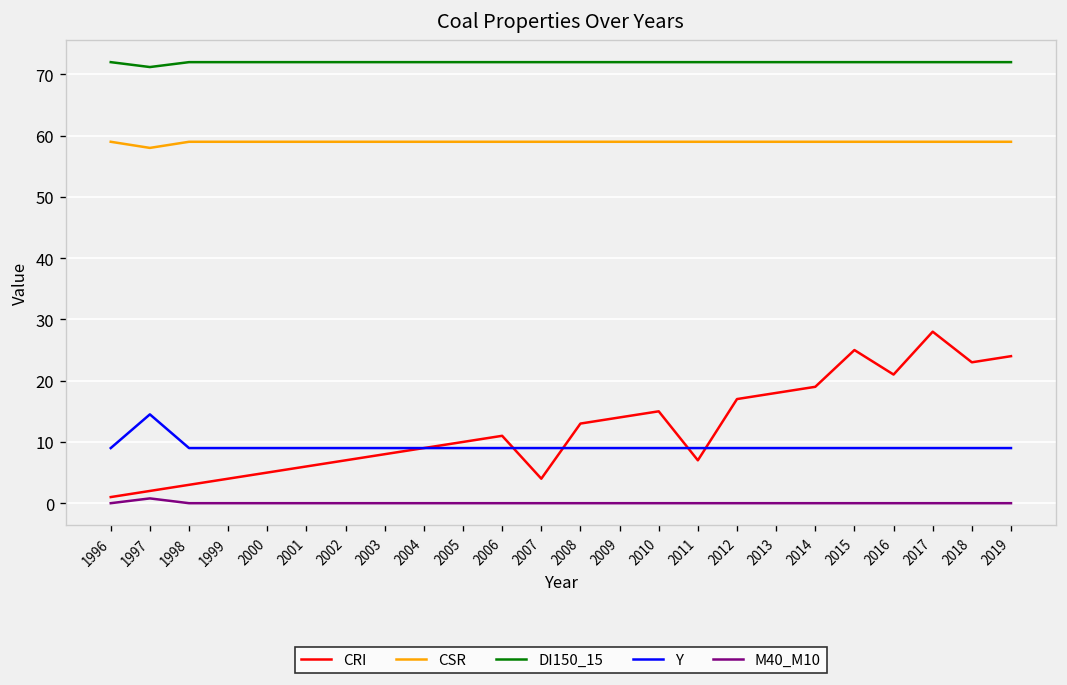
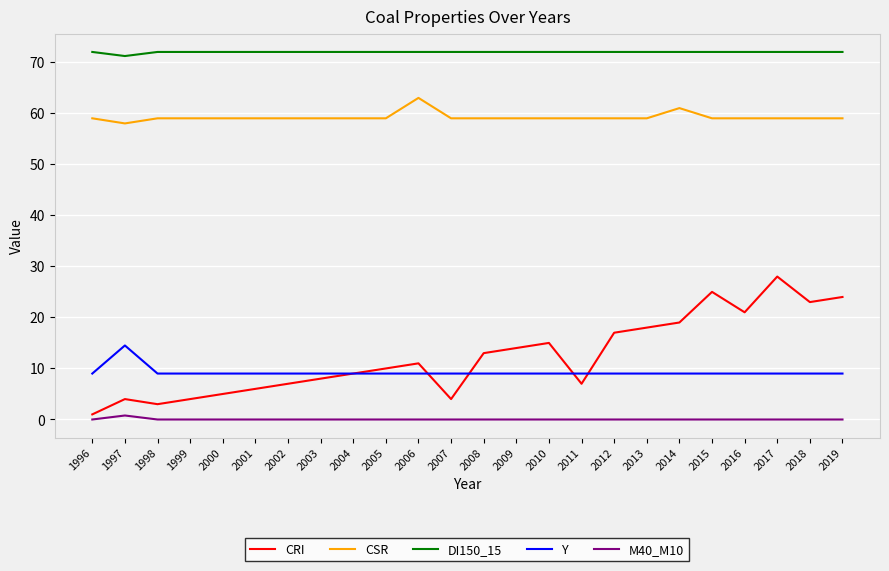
CRI, 1997: 2 -> 4
CSR, 2006: 59 -> 63
CSR, 2014: 59 -> 61
